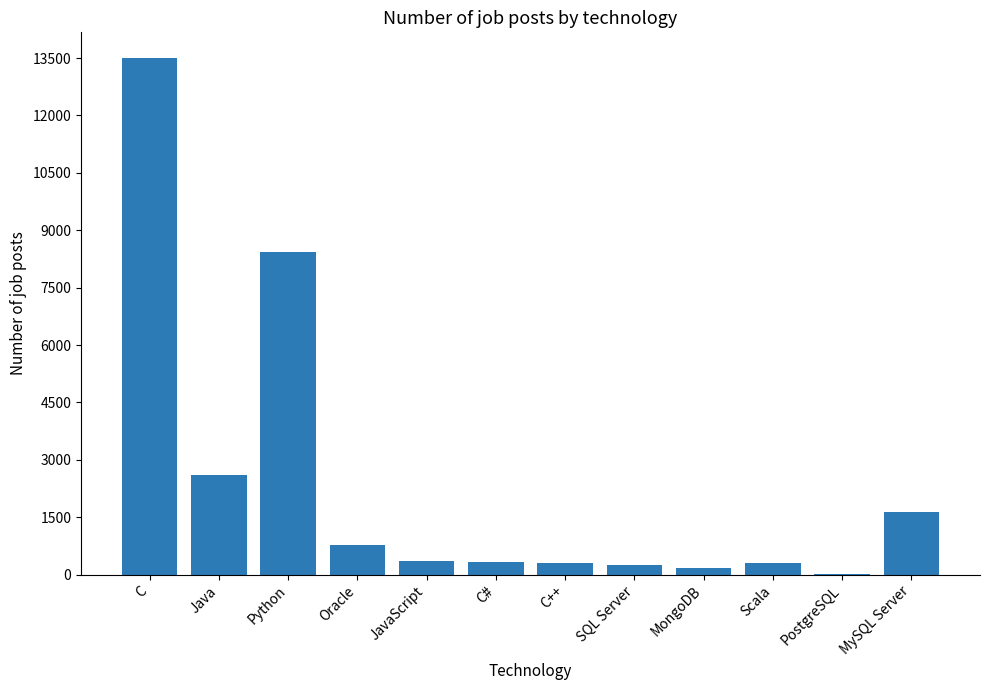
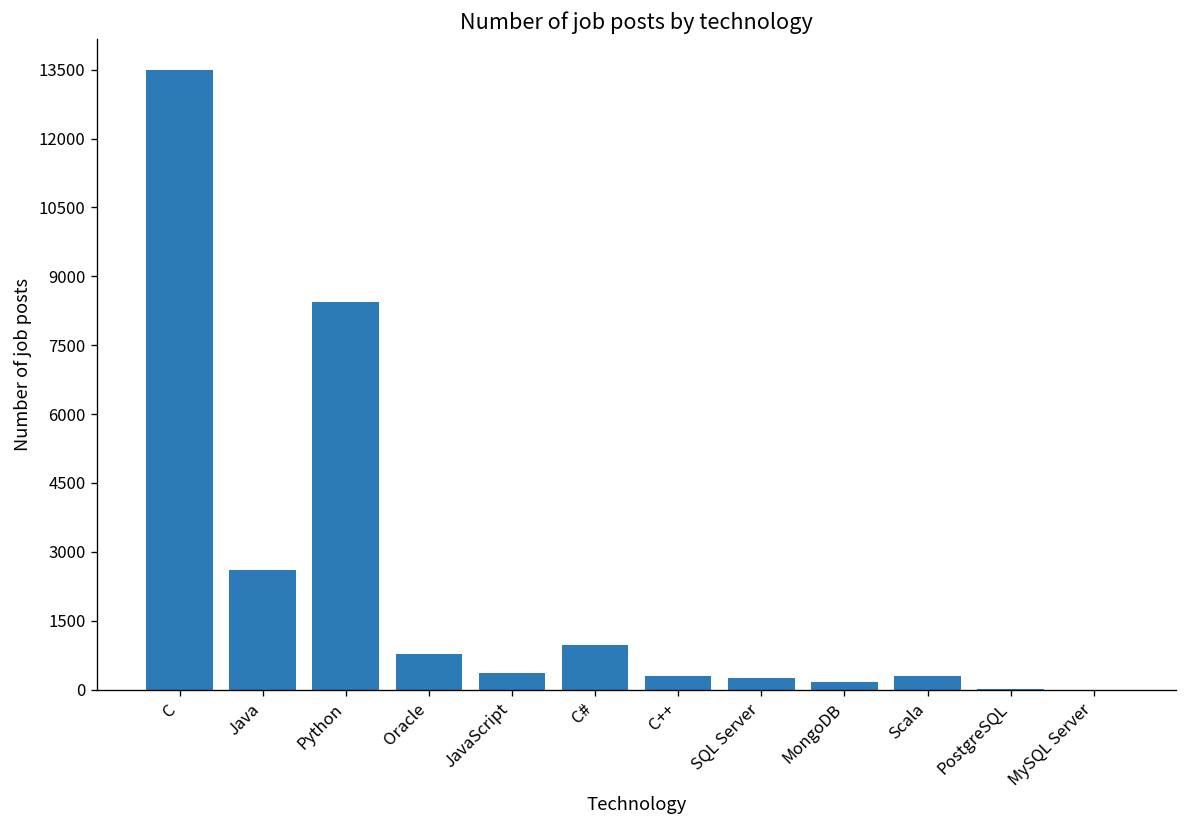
C#: 300 -> 1000
MySQL Server: 1600 -> 0
